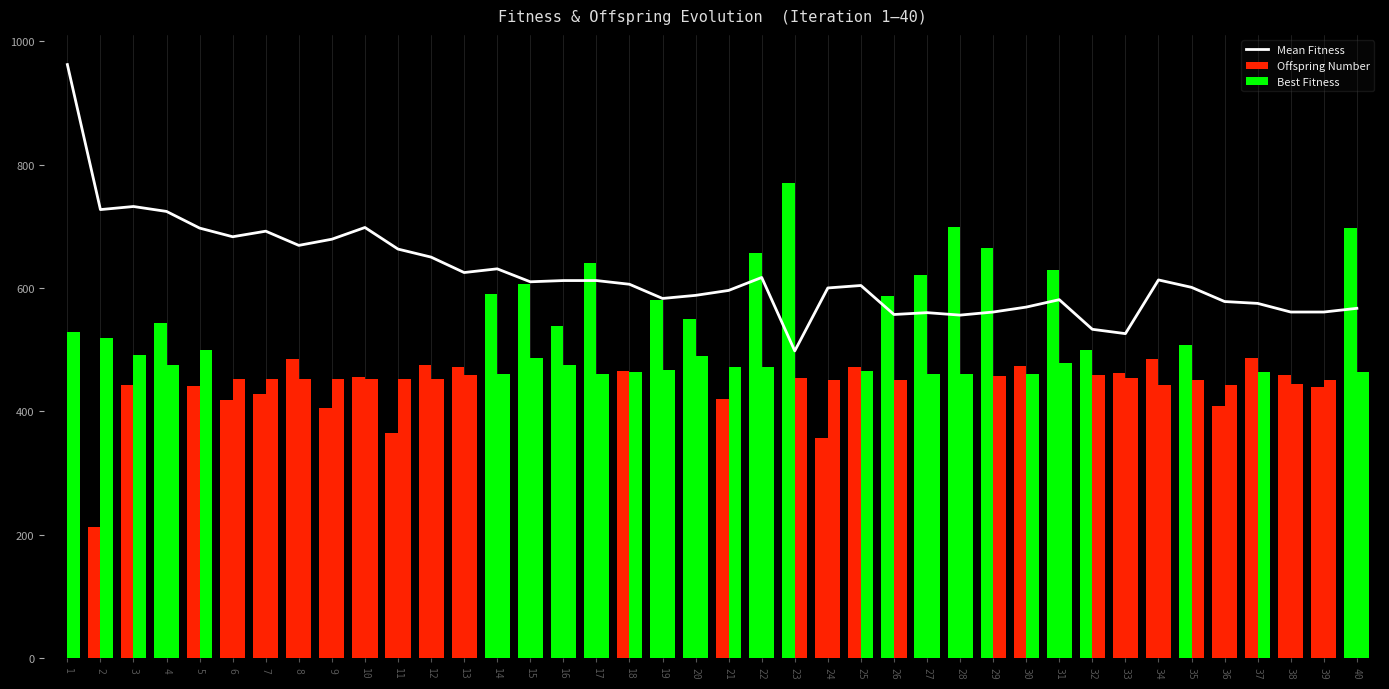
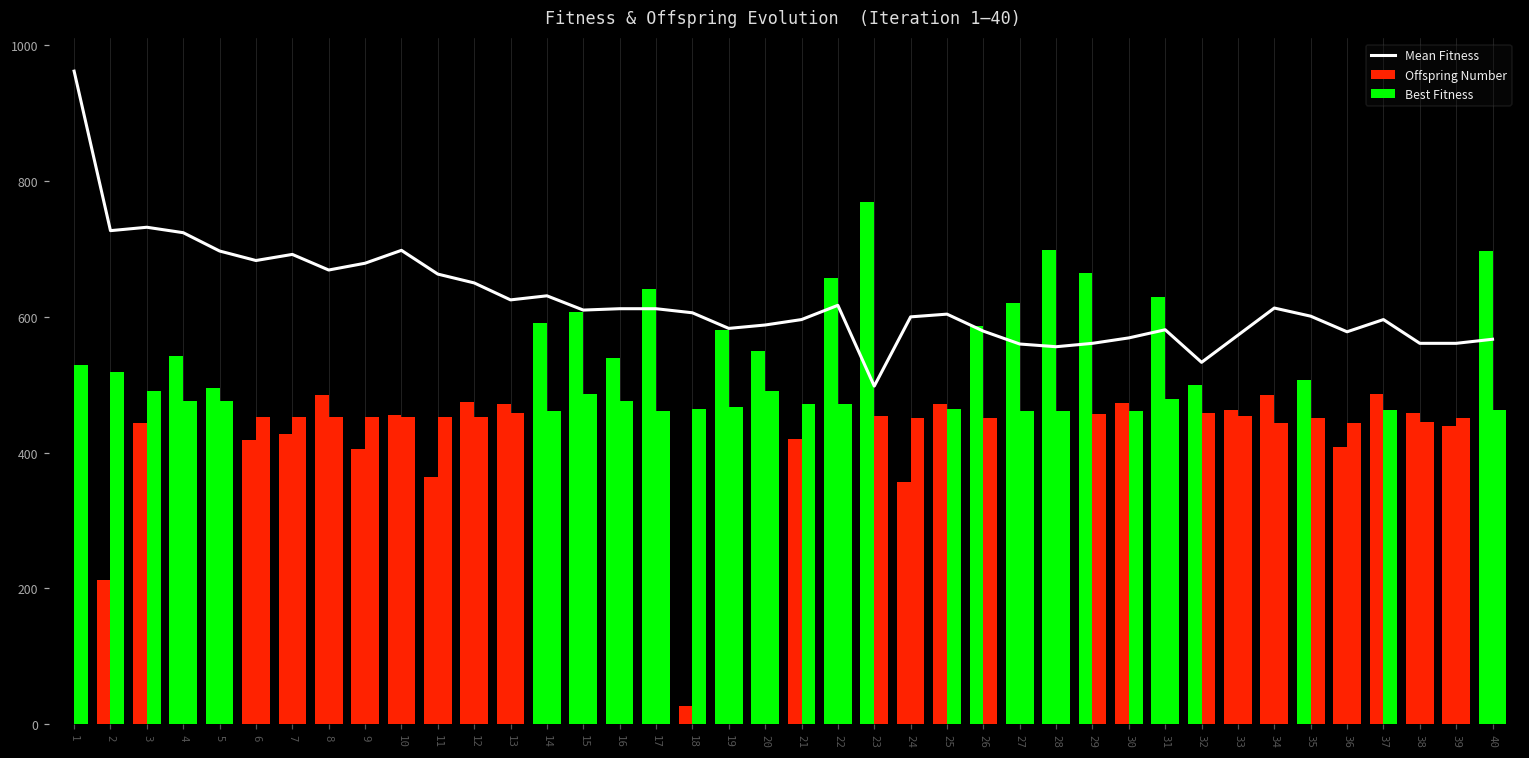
Offspring Number, 5: 440 -> 500
Best Fitness, 5: 500 -> 480
Offspring Number, 18: 460 -> 30
Mean Fitness, 26: 560 -> 580
Mean Fitness, 33: 530 -> 570
Mean Fitness, 37: 580 -> 600
